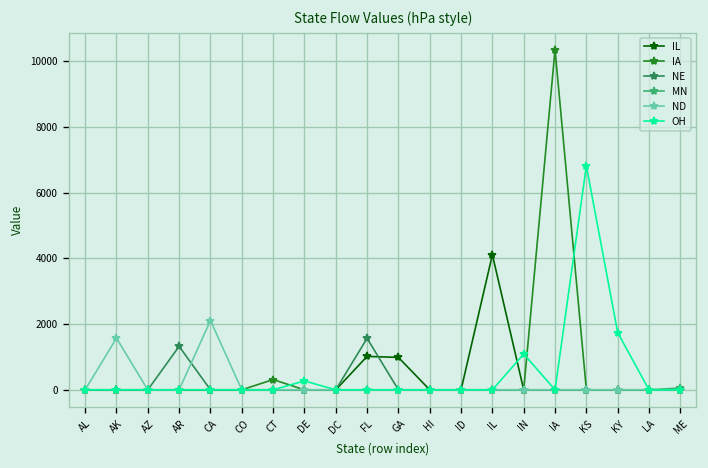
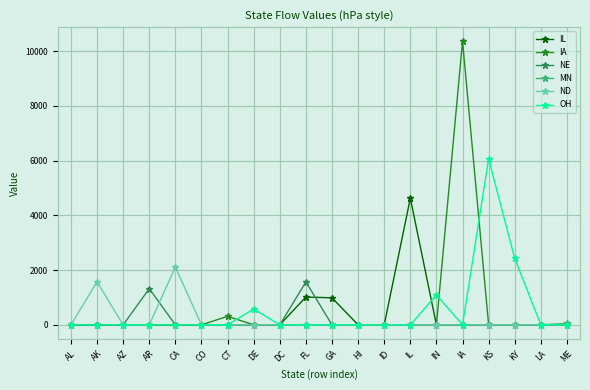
OH, DE: 300 -> 600
IL, IL: 4100 -> 4600
OH, KS: 6800 -> 6100
OH, KY: 1700 -> 2400
